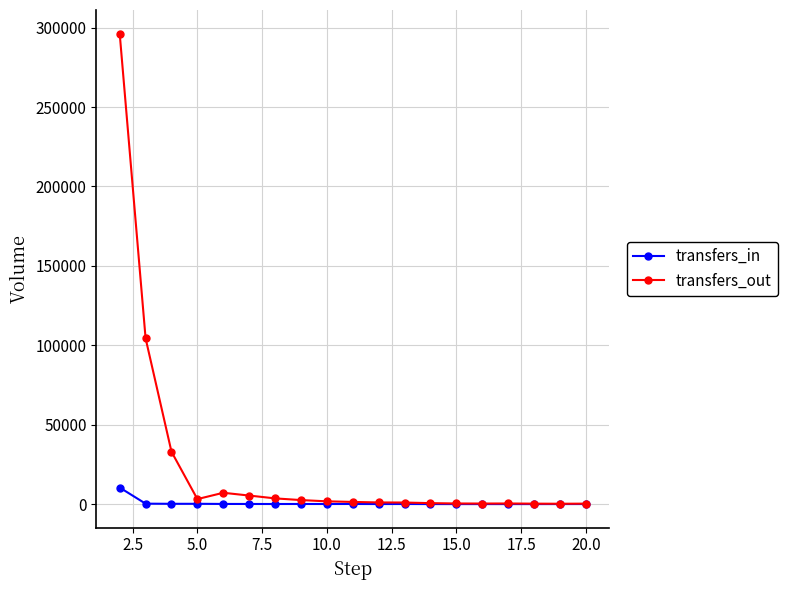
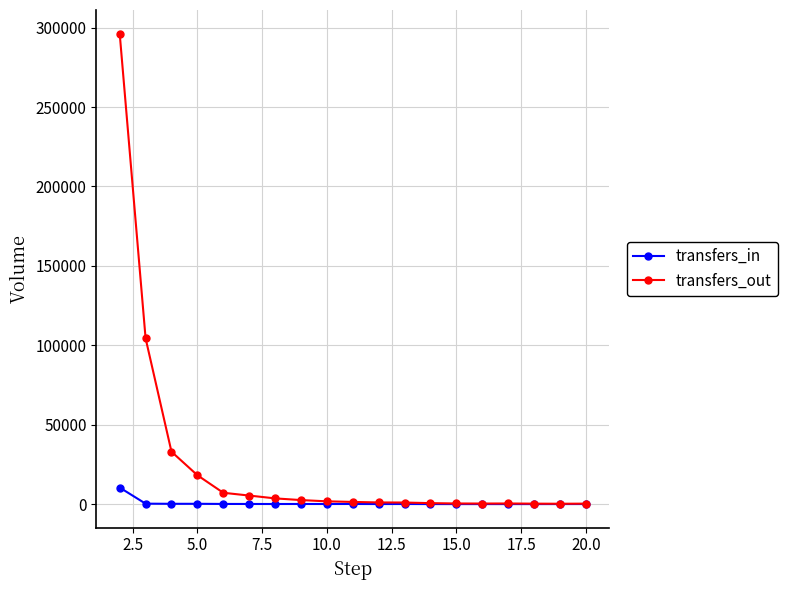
transfers_out, 5.0: 3000 -> 18000
